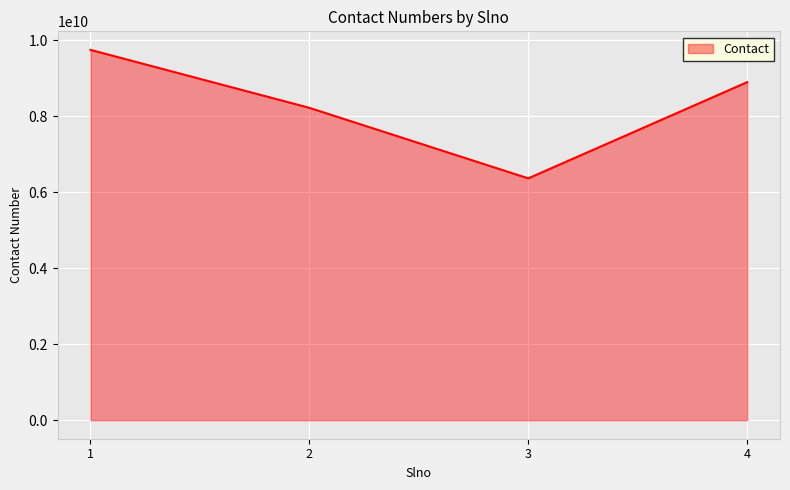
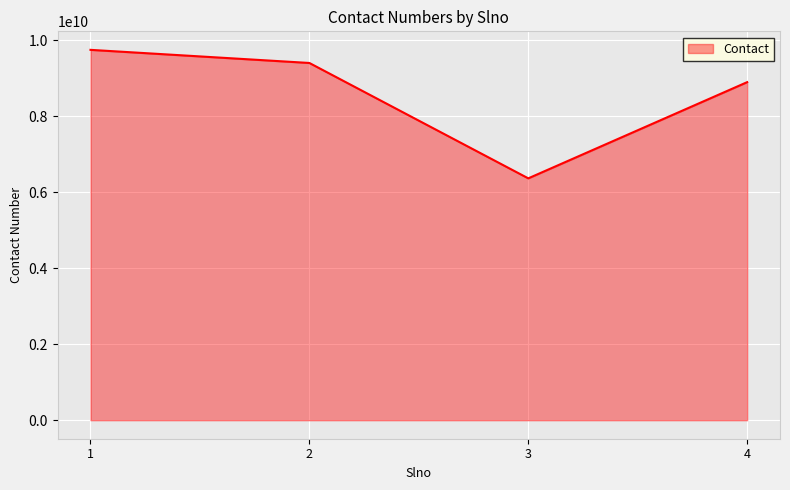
2: 8200000000 -> 9400000000
